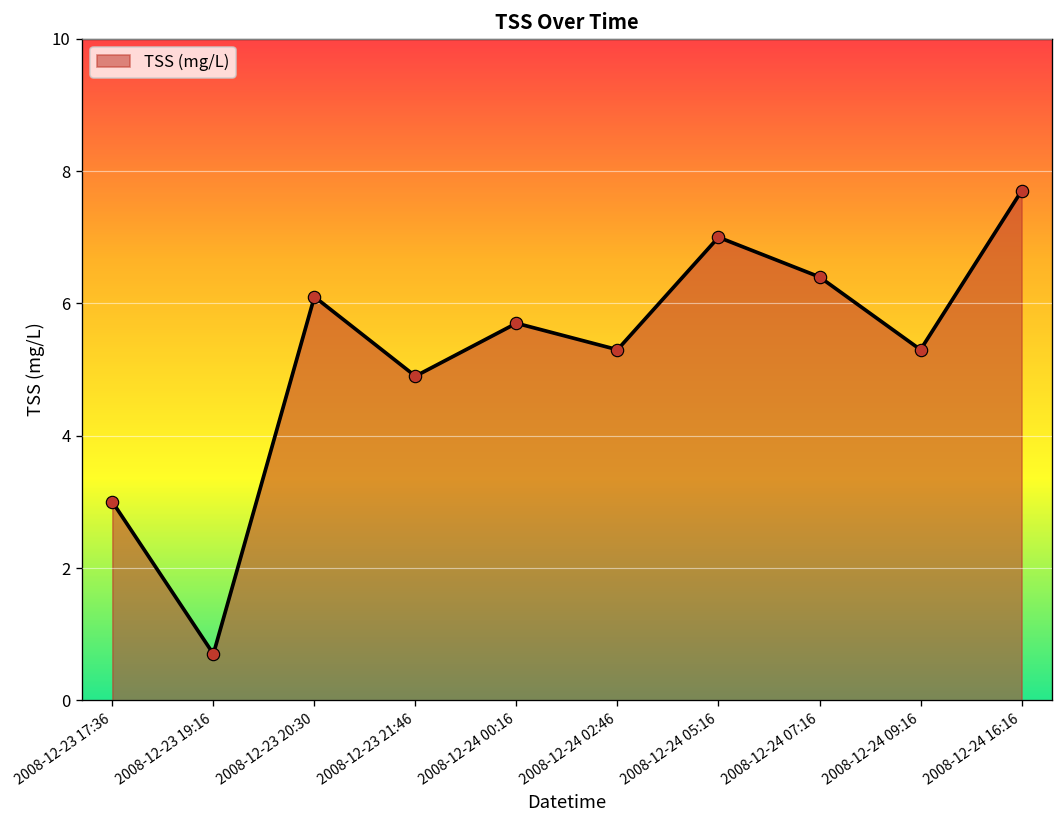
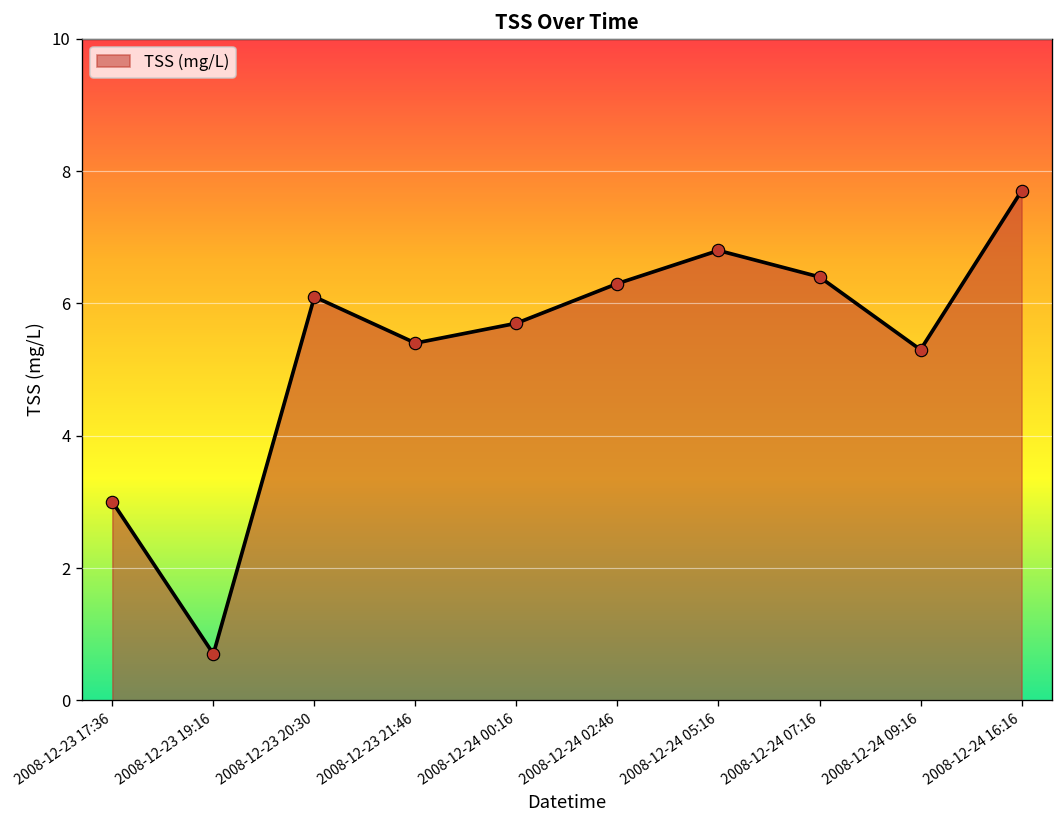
2008-12-23 21:46: 4.9 -> 5.4
2008-12-24 02:46: 5.3 -> 6.3
2008-12-24 05:16: 7.0 -> 6.8
